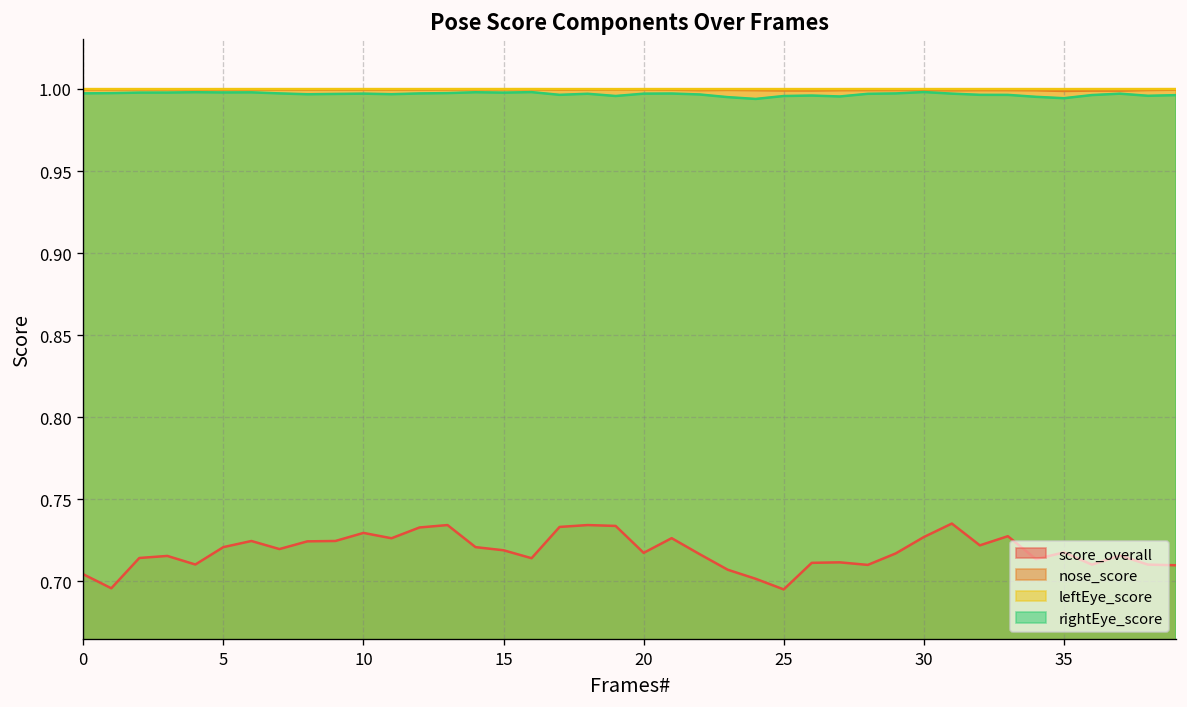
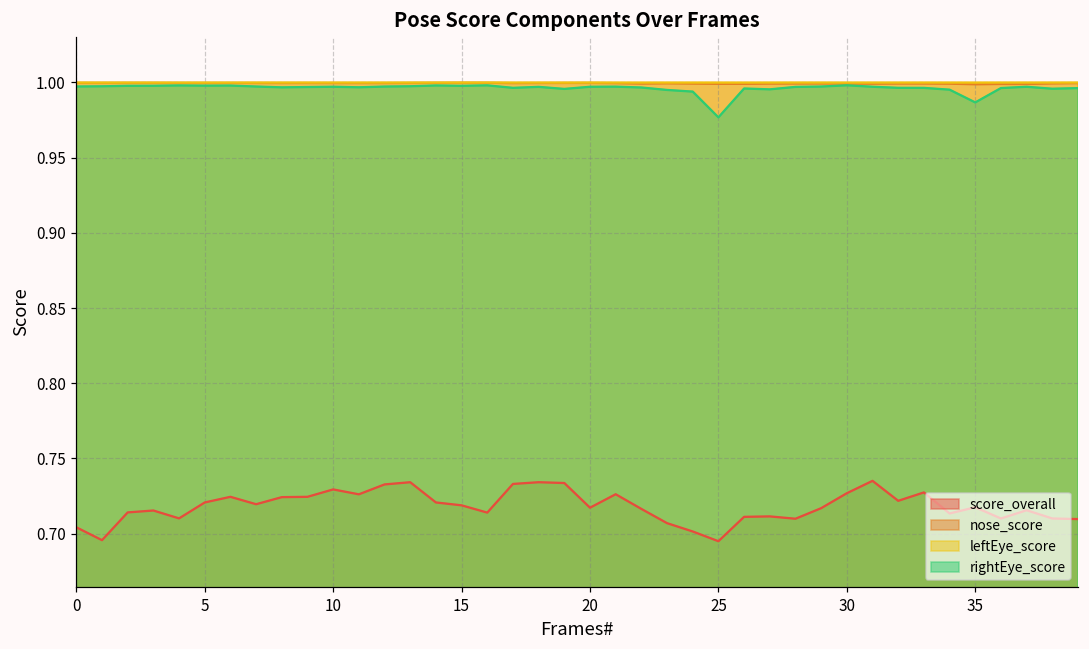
rightEye_score, 25: 0.996 -> 0.977
rightEye_score, 35: 0.994 -> 0.987
